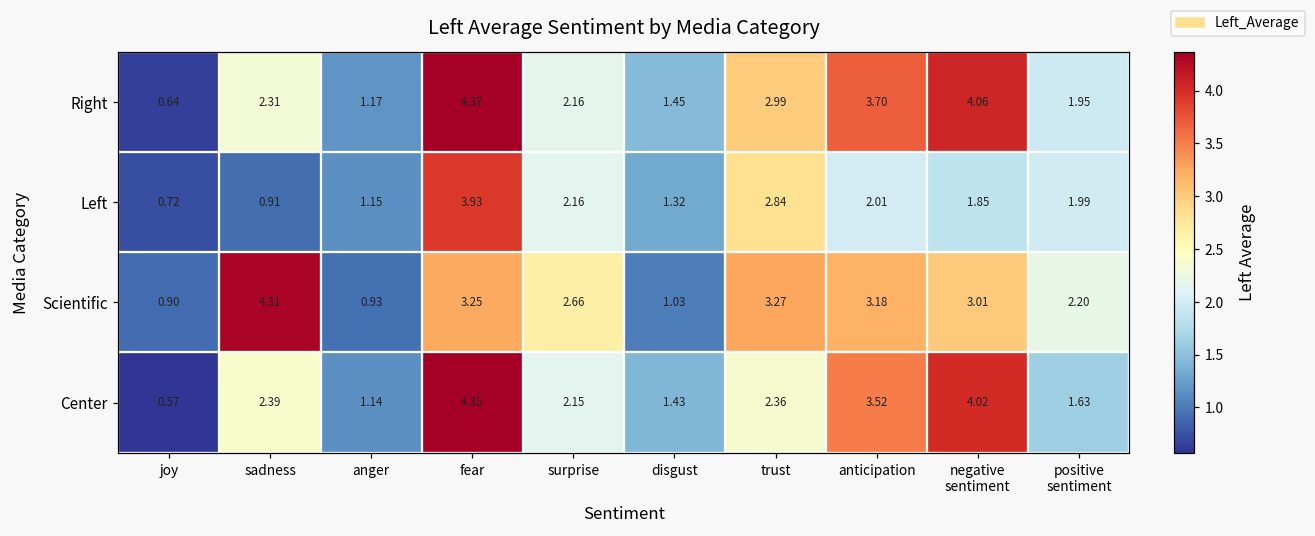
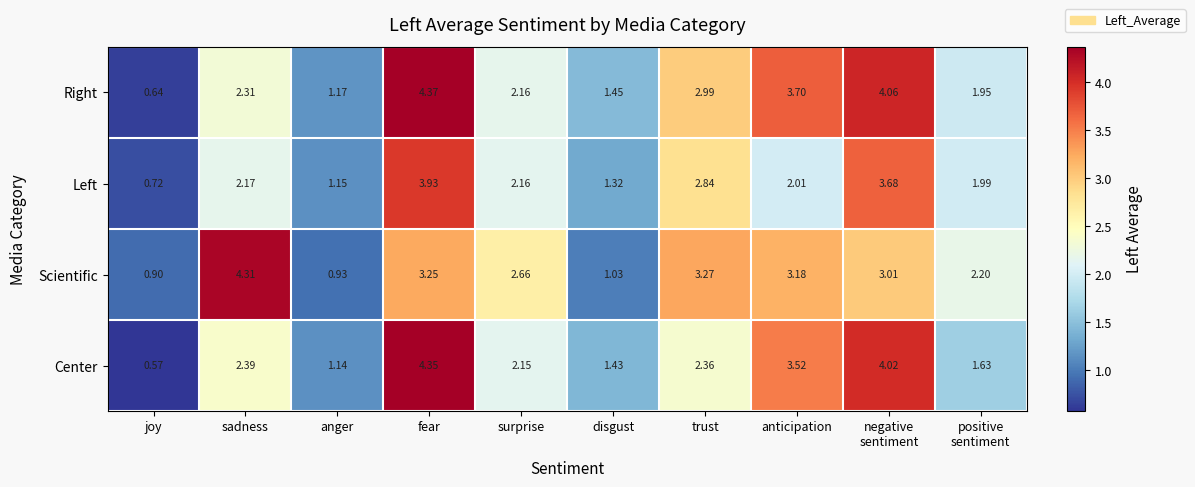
Left, sadness: 0.91 -> 2.17
Left, negative sentiment: 1.85 -> 3.68
